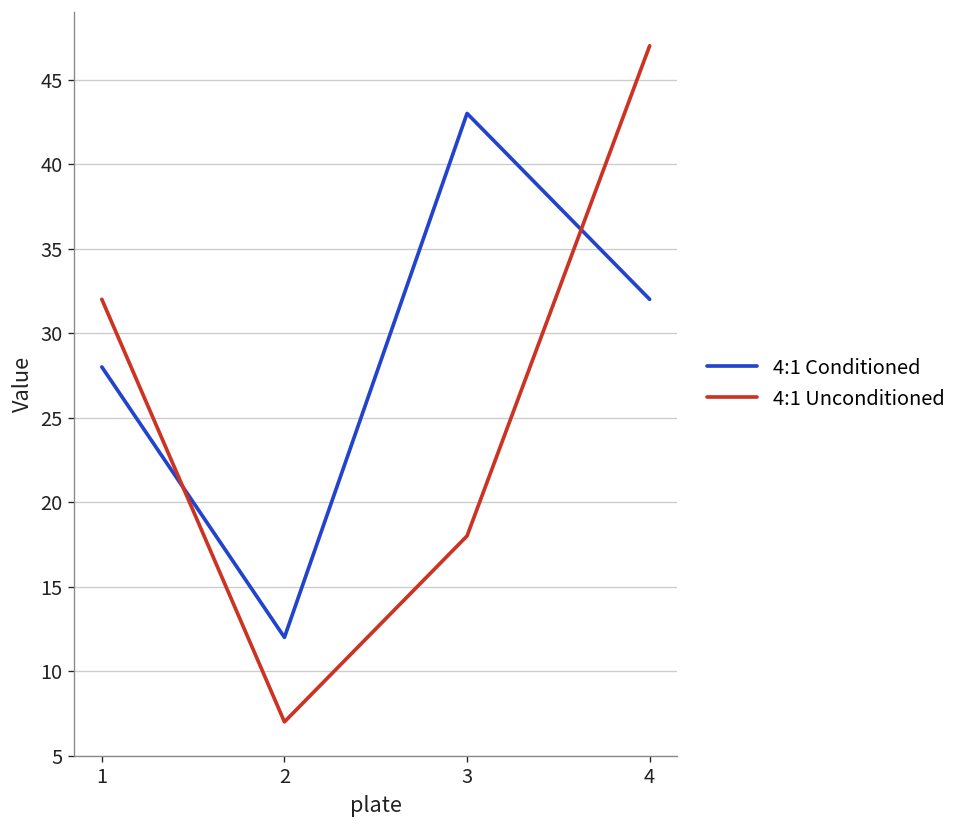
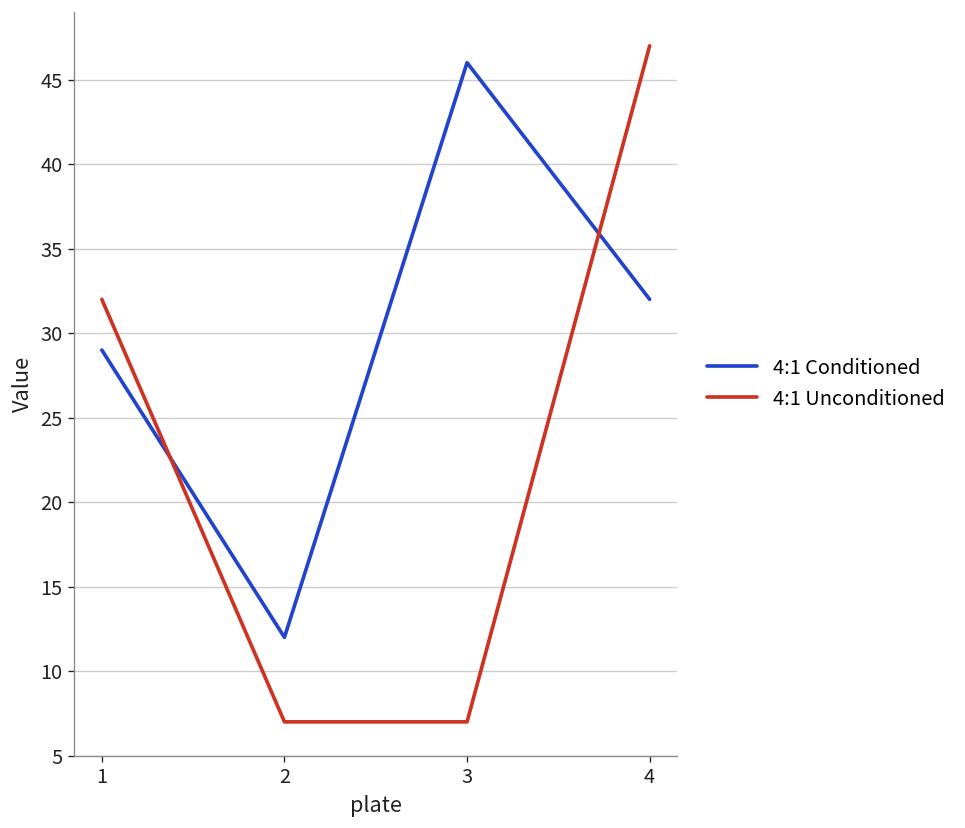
4:1 Conditioned, 1: 28 -> 29
4:1 Conditioned, 3: 43 -> 46
4:1 Unconditioned, 3: 18 -> 7
